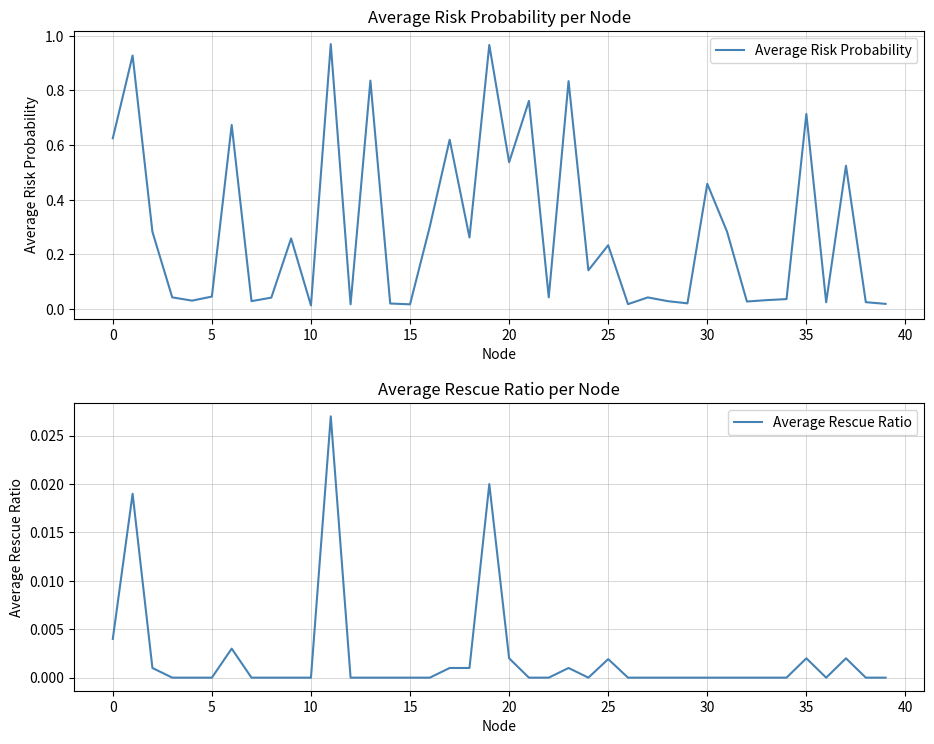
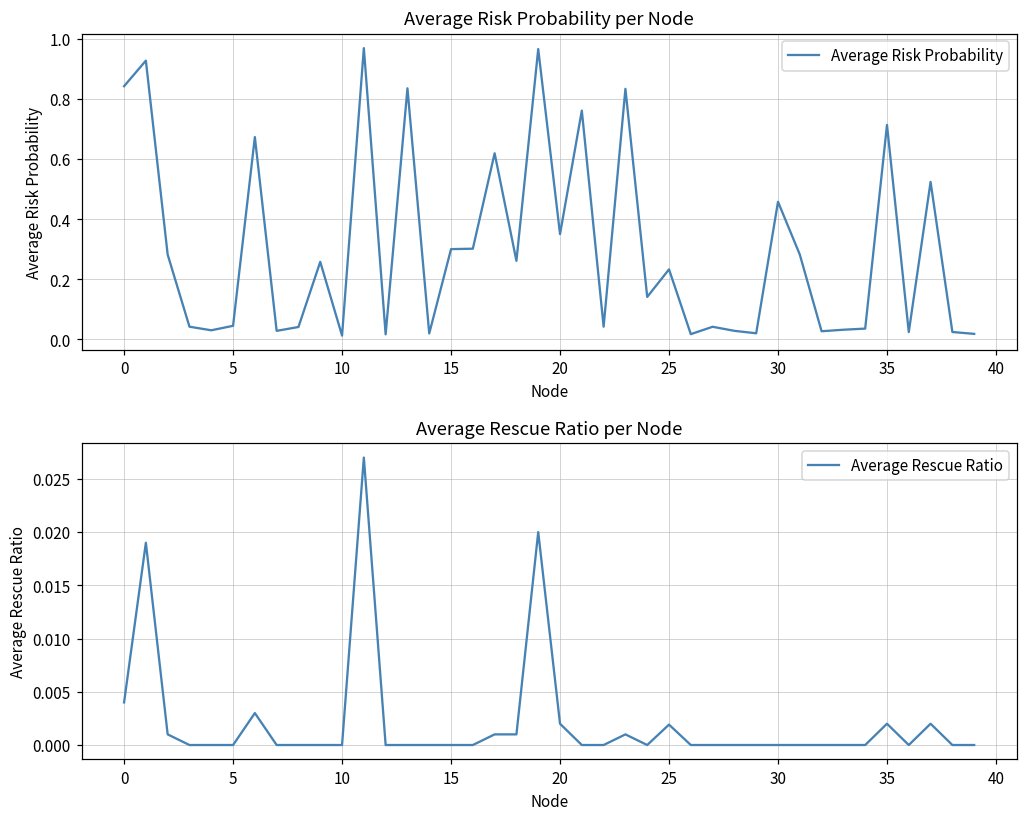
Average Risk Probability per Node, 0: 0.63 -> 0.84
Average Risk Probability per Node, 15: 0.02 -> 0.30
Average Risk Probability per Node, 20: 0.54 -> 0.35
